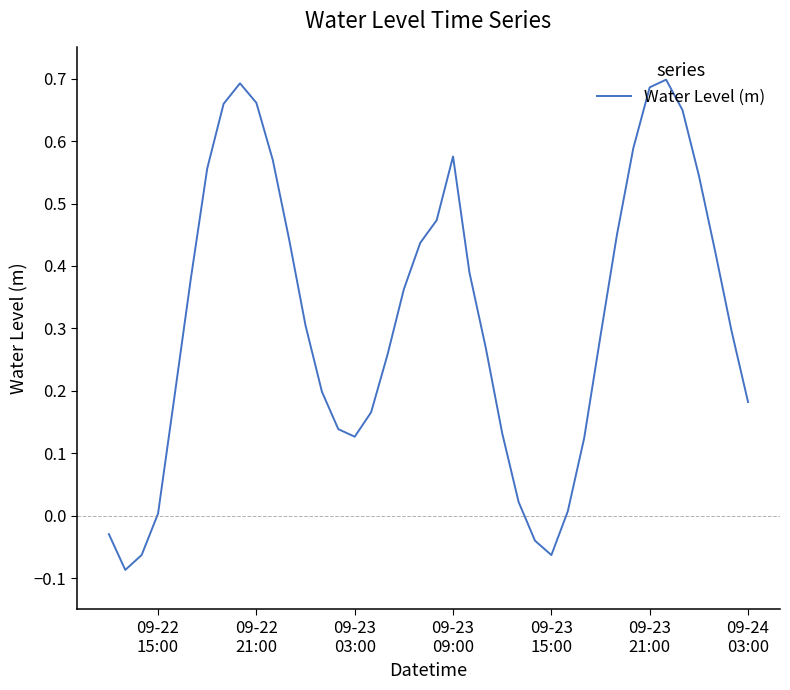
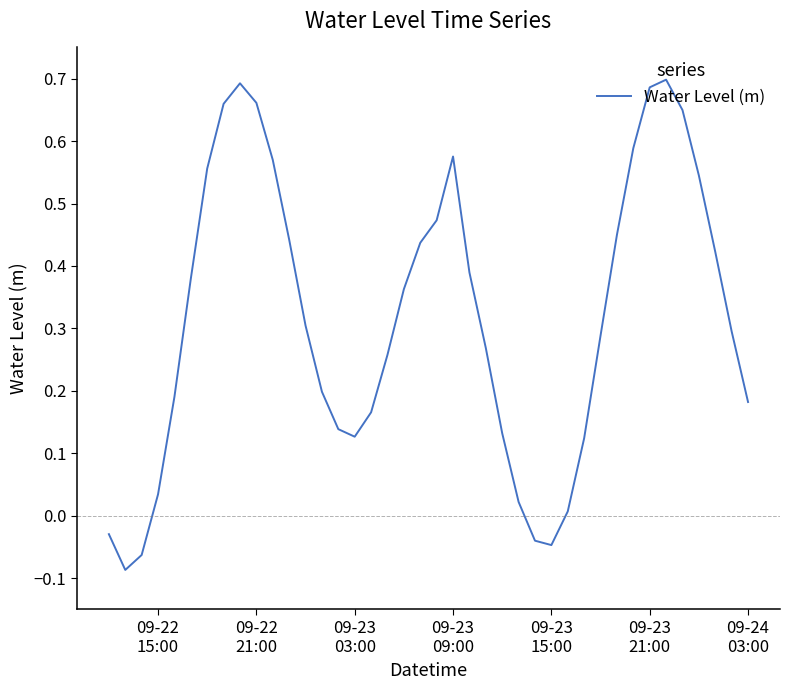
09-22 15:00: 0.00 -> 0.03
09-23 15:00: -0.06 -> -0.05
